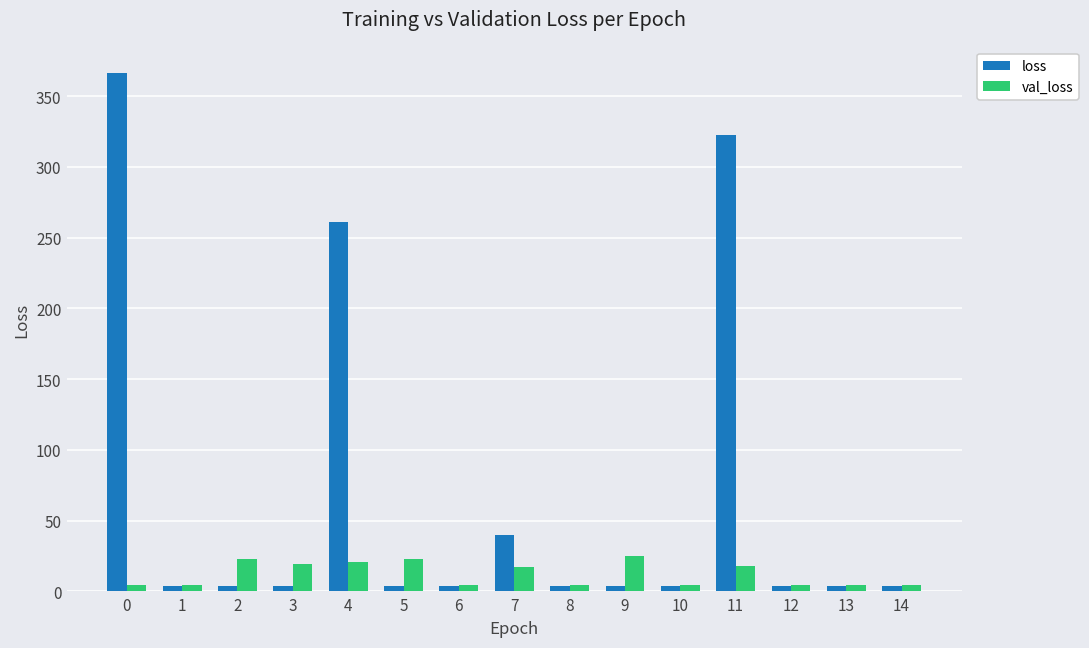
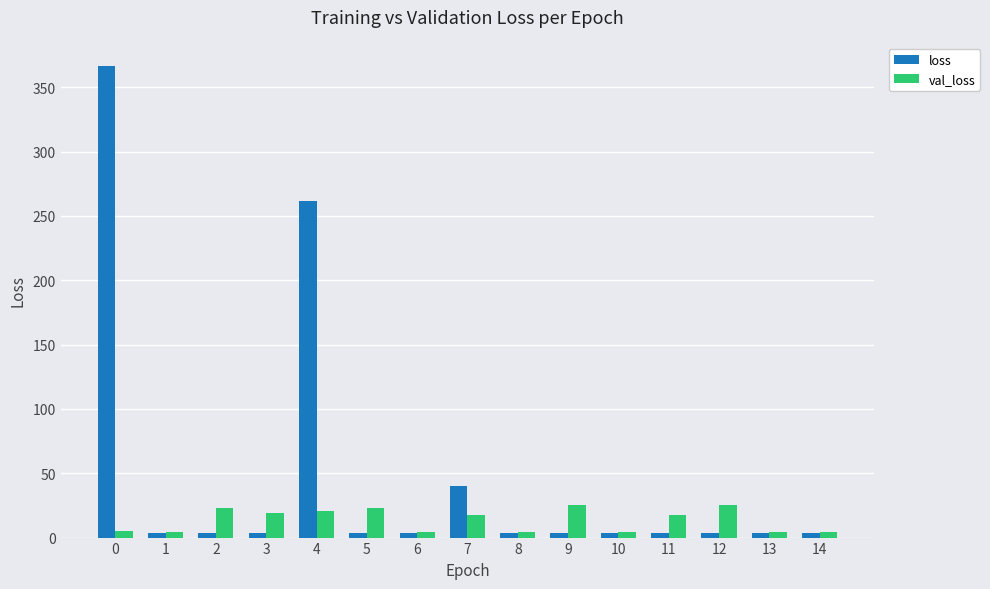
loss, 11: 322 -> 4
val_loss, 12: 4 -> 25
